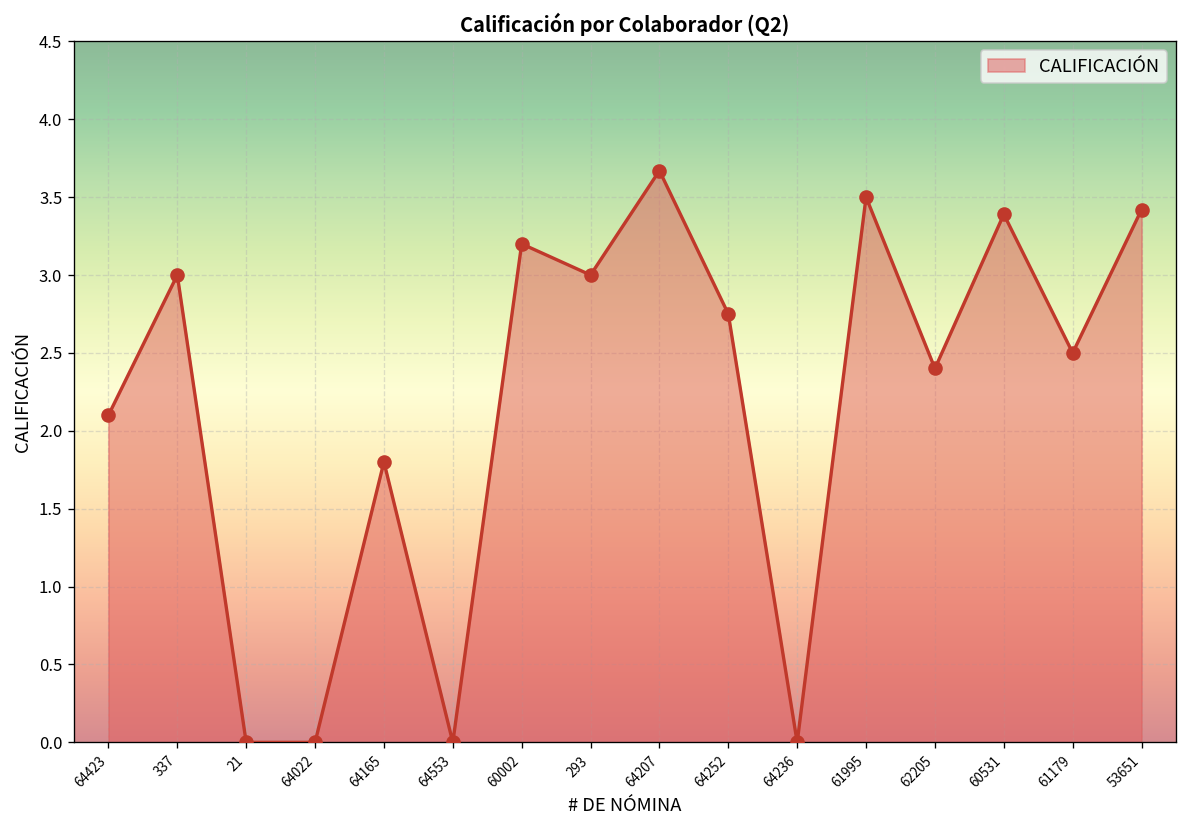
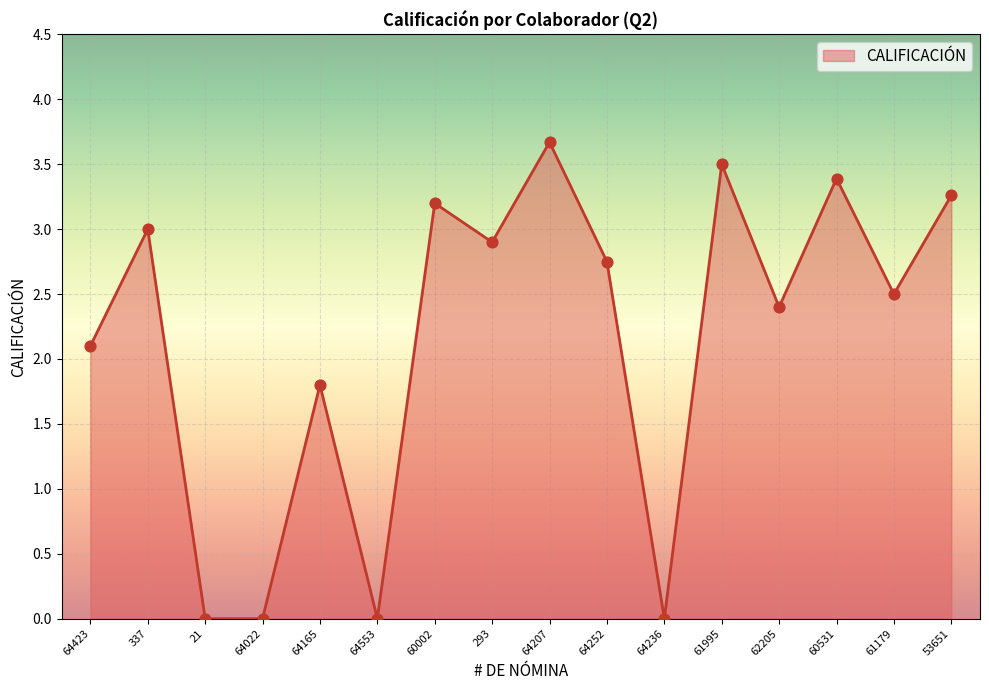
293: 3.0 -> 2.9
53651: 3.42 -> 3.26
